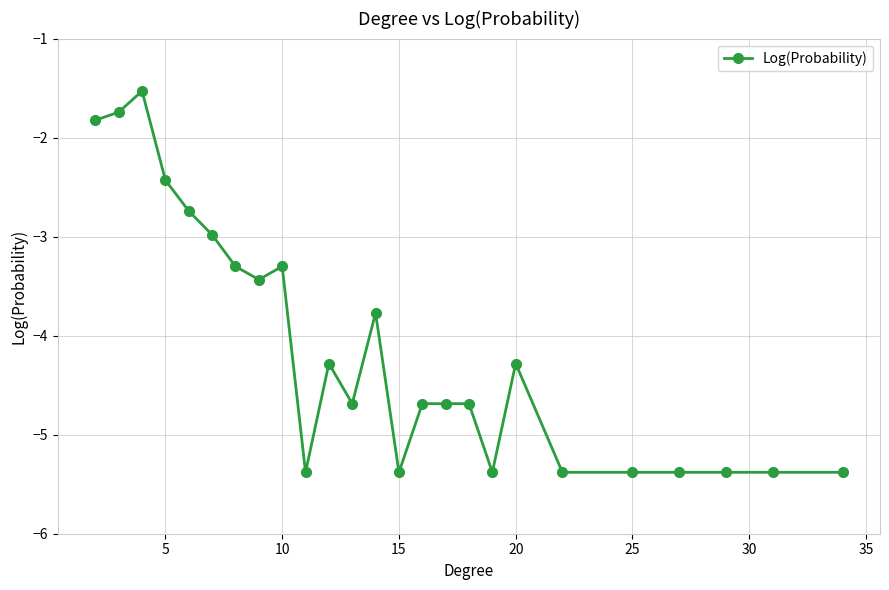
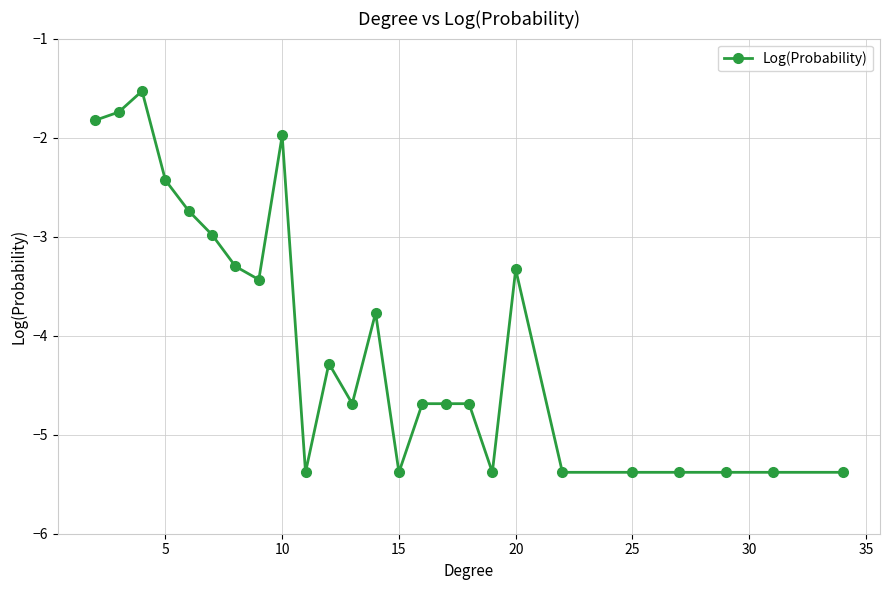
10: -3.3 -> -2.0
20: -4.3 -> -3.3
